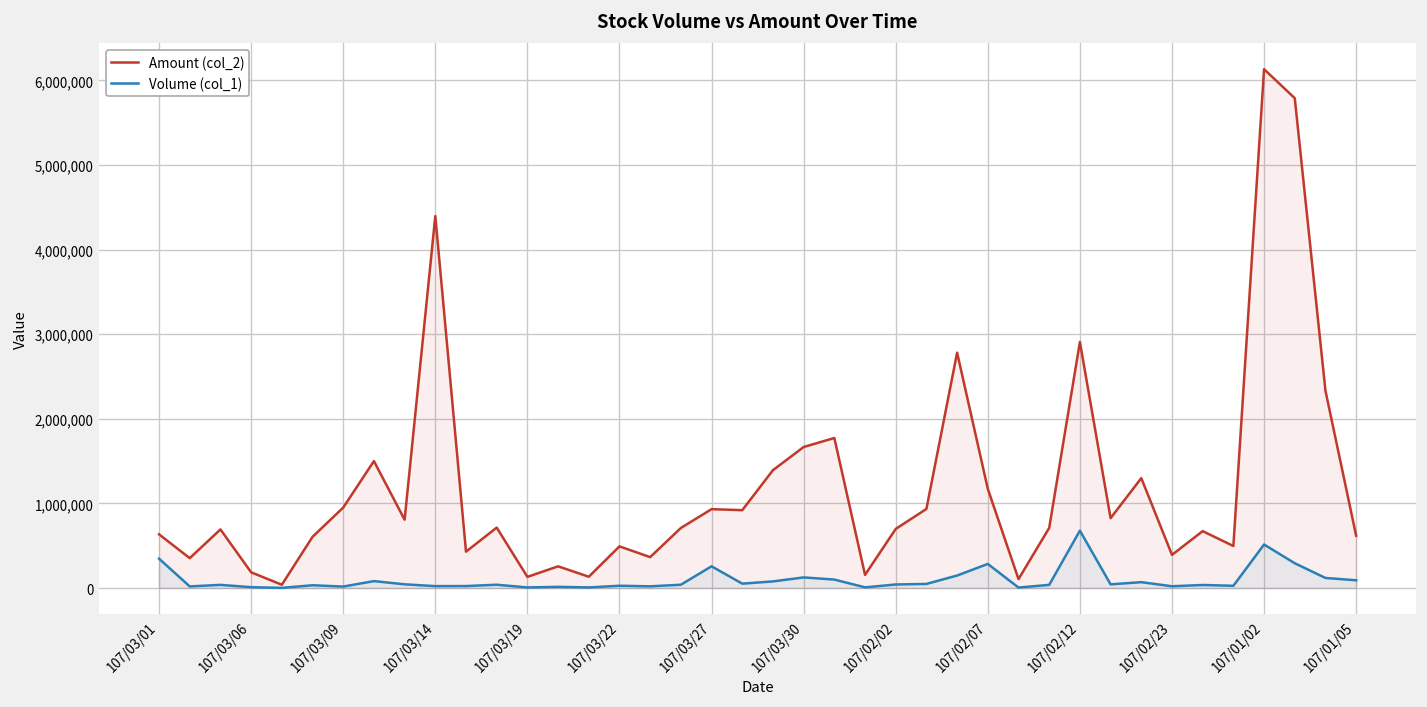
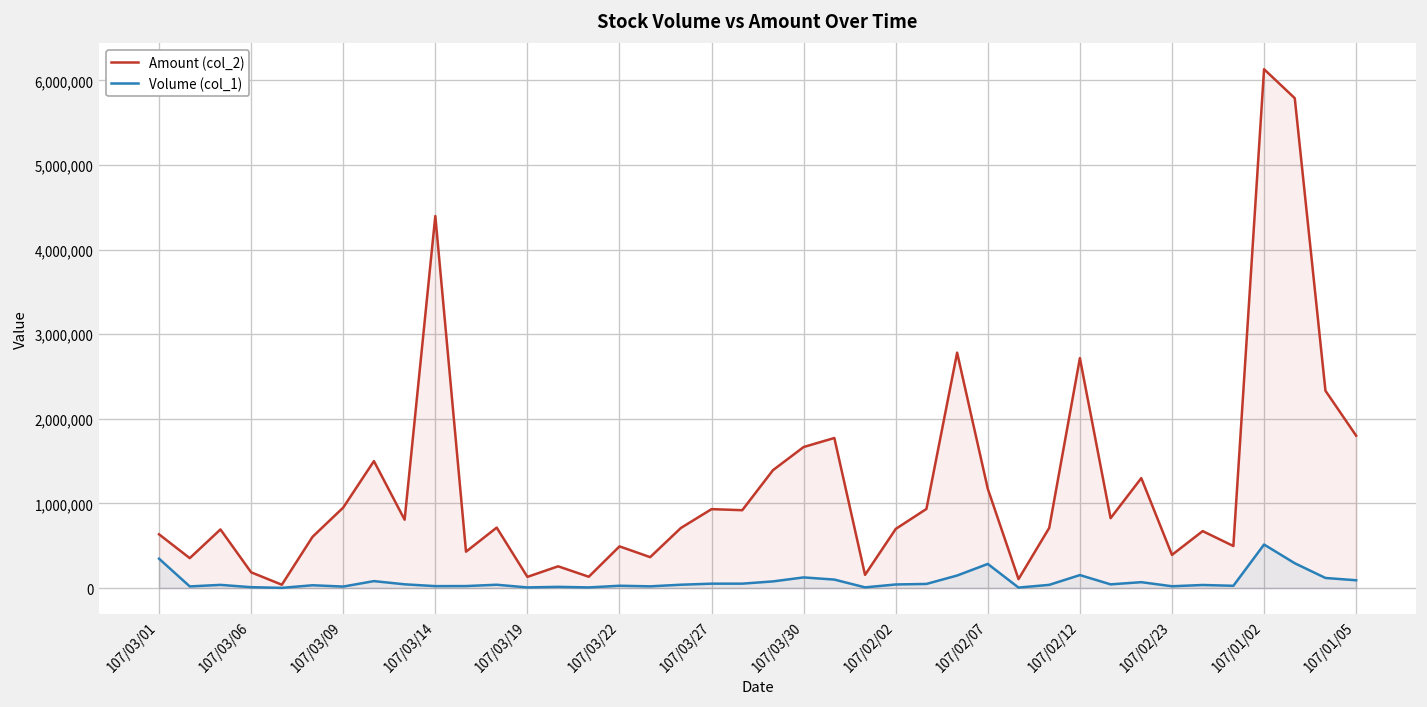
Volume (col_1), 107/03/27: 300,000 -> 100,000
Amount (col_2), 107/02/12: 2,900,000 -> 2,700,000
Volume (col_1), 107/02/12: 700,000 -> 200,000
Amount (col_2), 107/01/05: 600,000 -> 1,800,000
